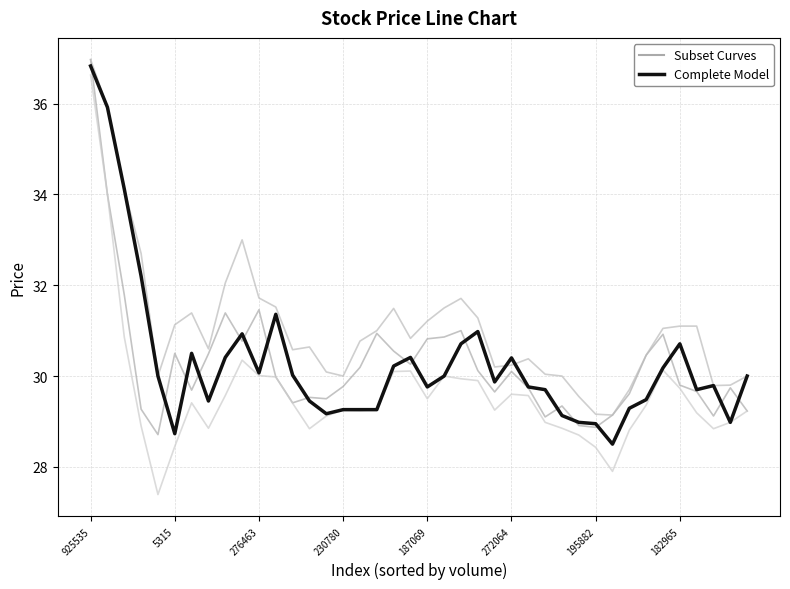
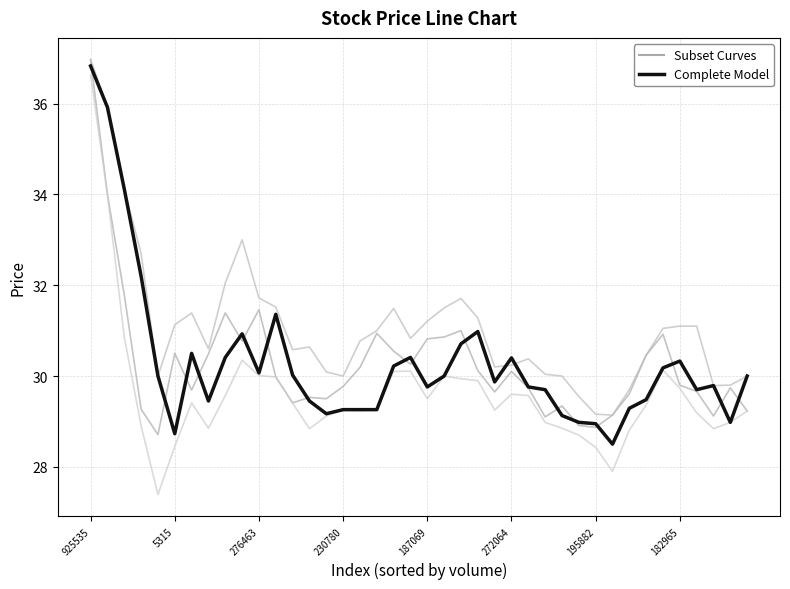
Complete Model, 182965: 30.7 -> 30.3
